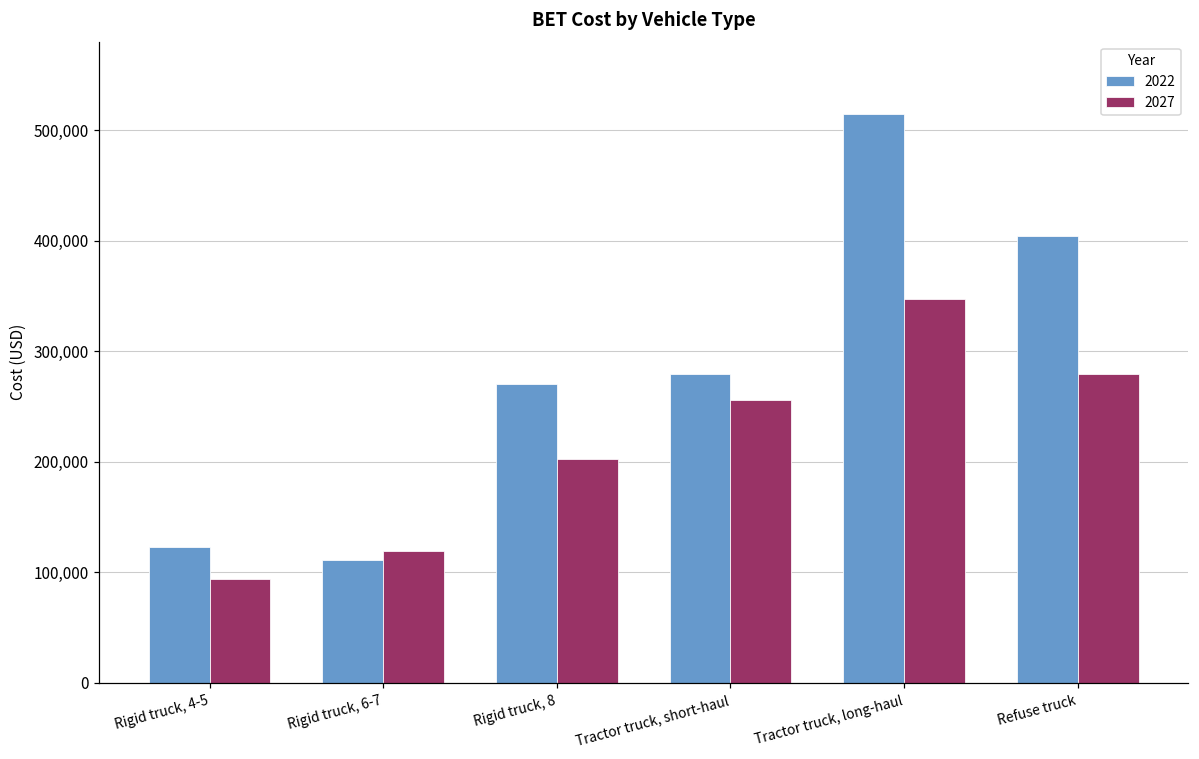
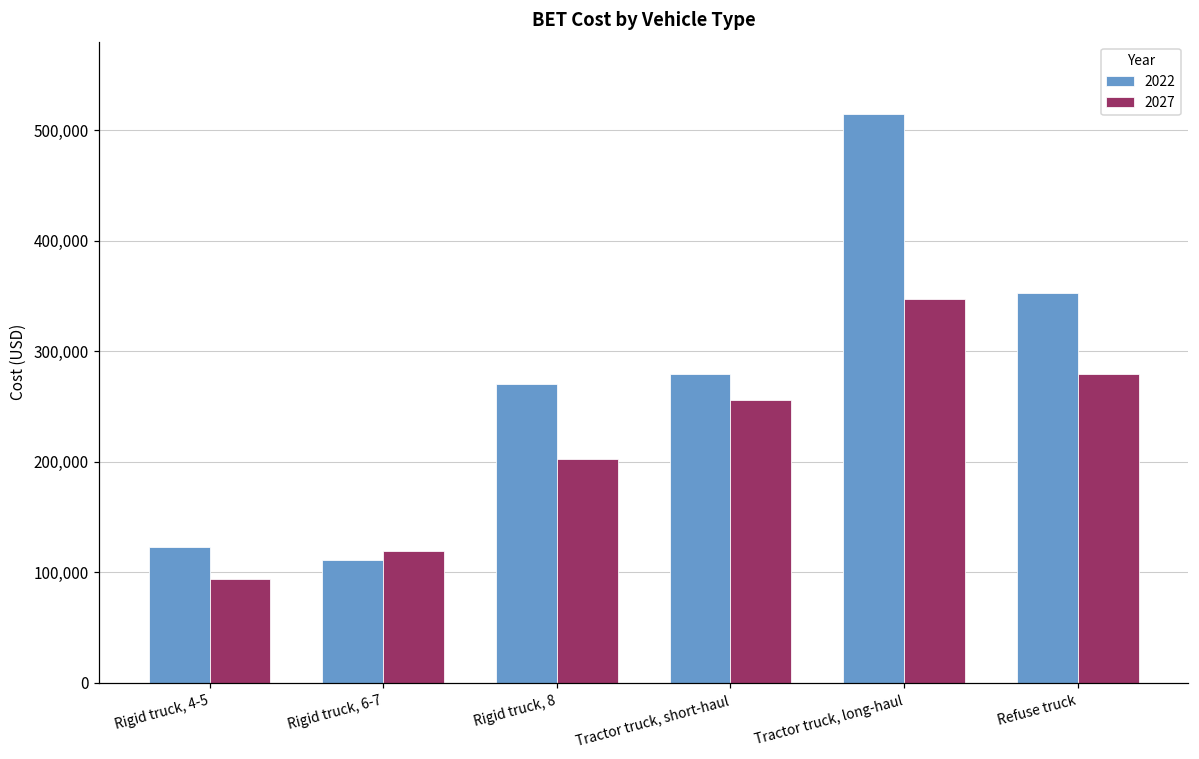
2022, Refuse truck: 404,000 -> 352,000
